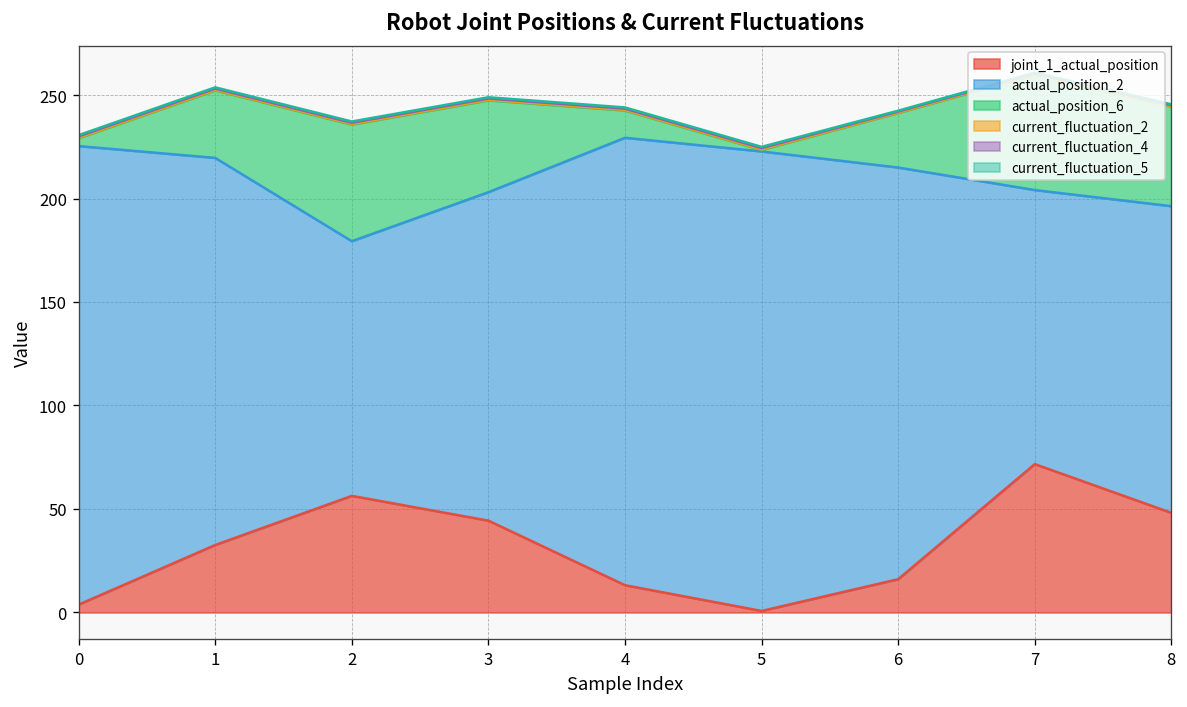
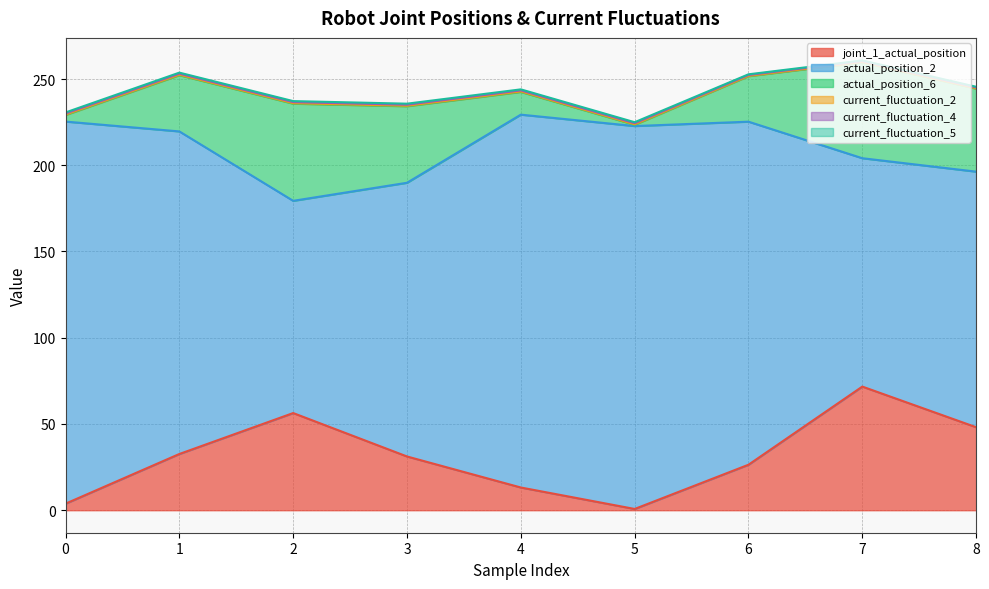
joint_1_actual_position, 3: 44 -> 31
joint_1_actual_position, 6: 16 -> 26
